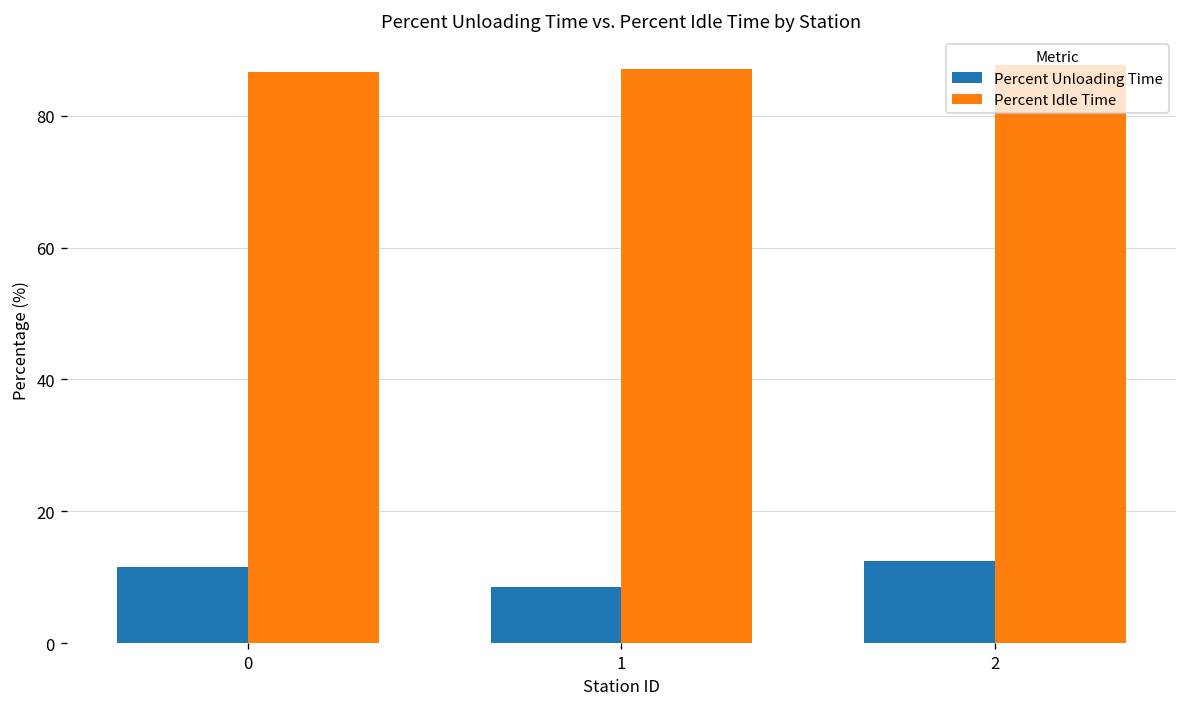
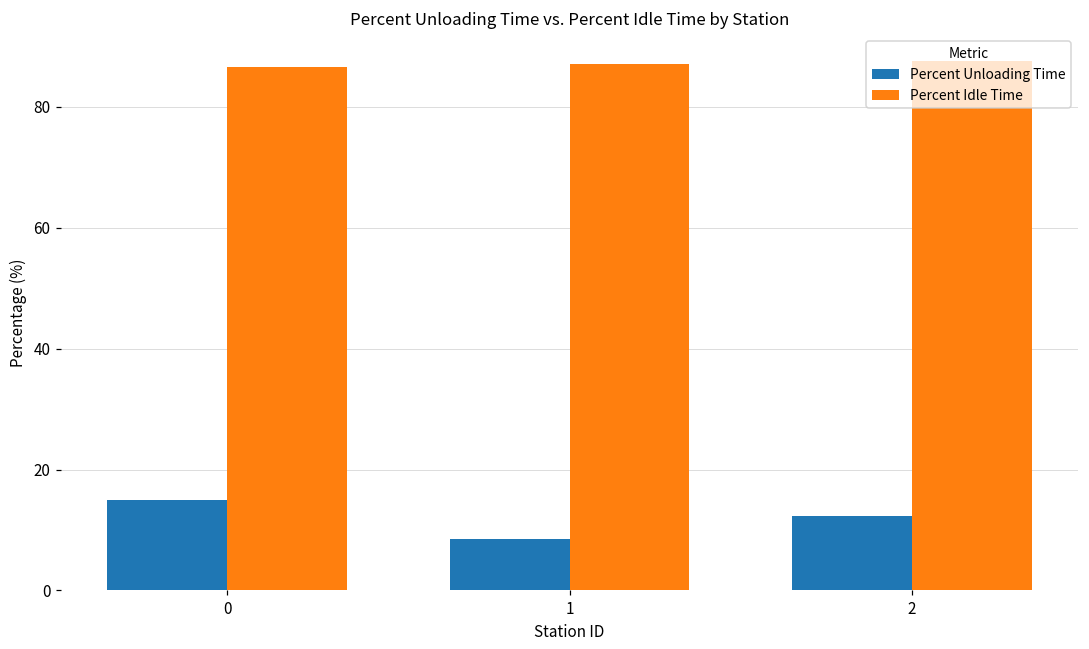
Percent Unloading Time, 0: 12 -> 15
